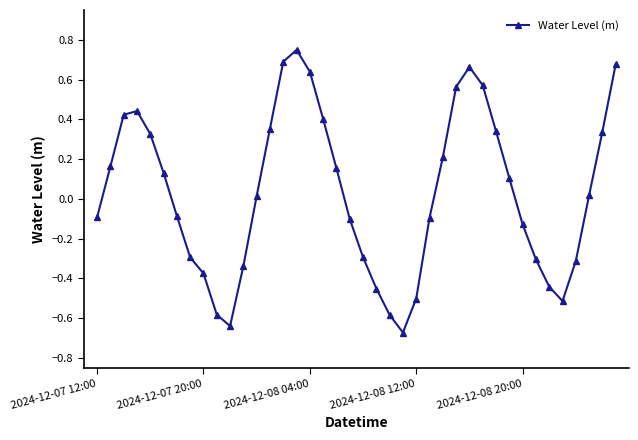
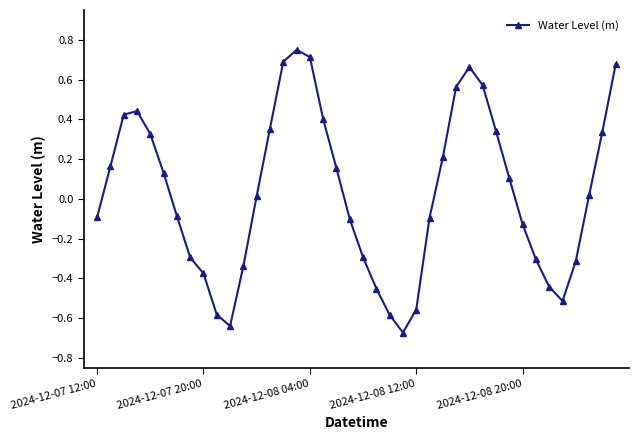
2024-12-08 04:00: 0.64 -> 0.71
2024-12-08 12:00: -0.50 -> -0.56
